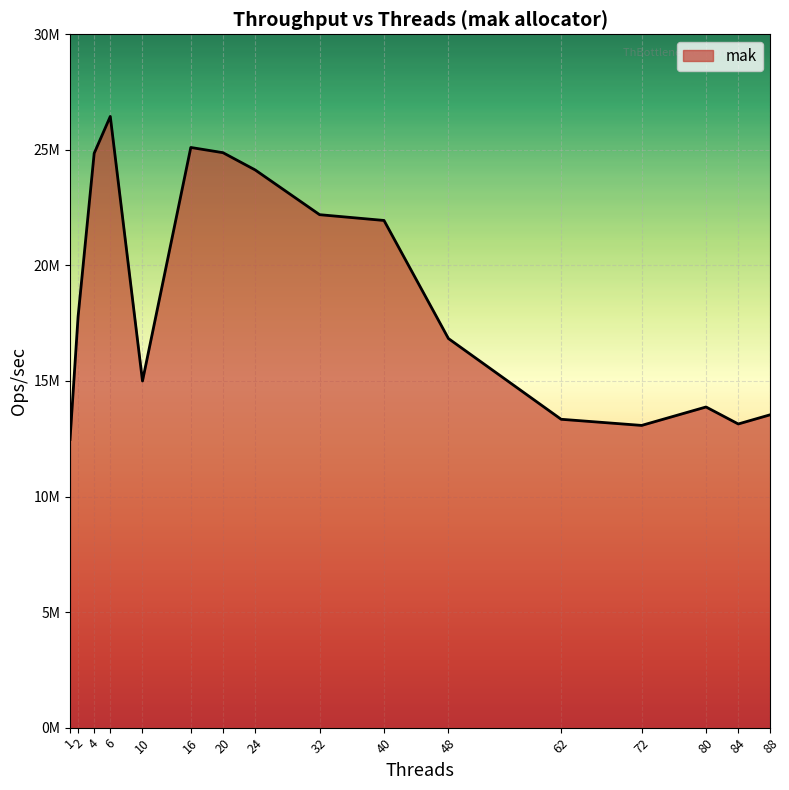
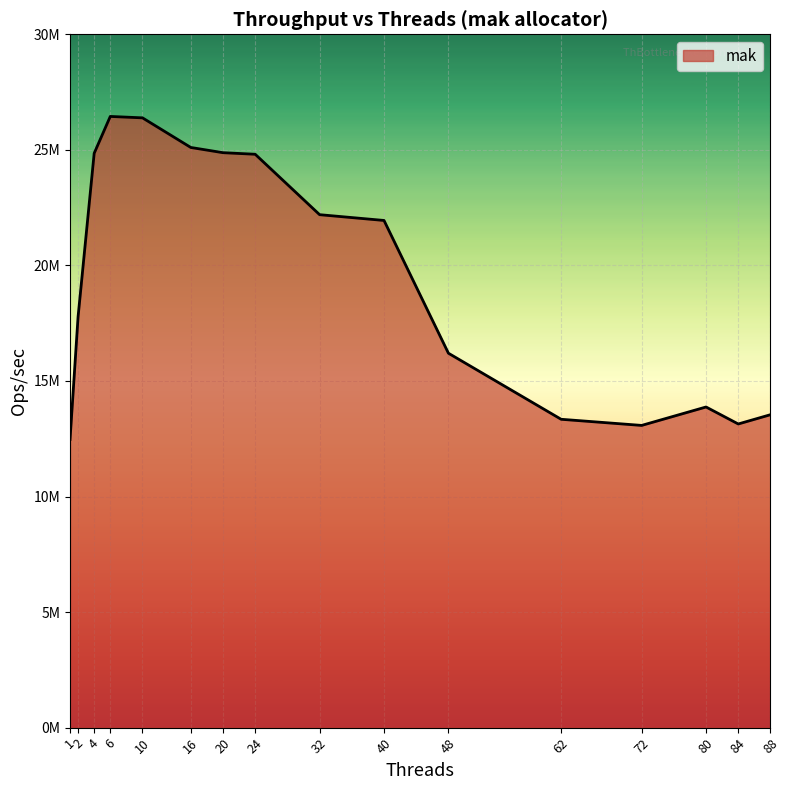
10: 15000000 -> 26400000
24: 24100000 -> 24800000
48: 16800000 -> 16200000
